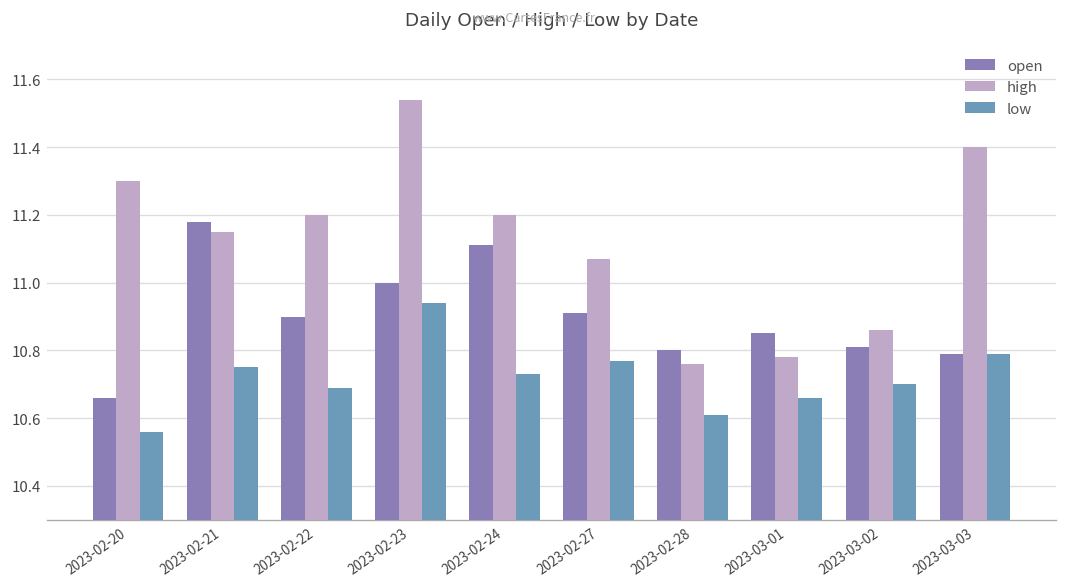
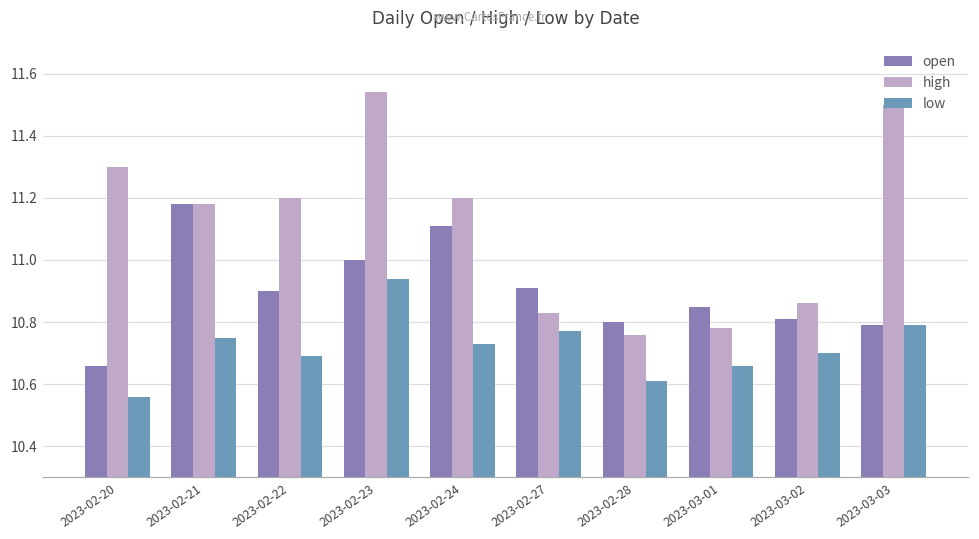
high, 2023-02-21: 11.15 -> 11.18
high, 2023-02-27: 11.07 -> 10.83
high, 2023-03-03: 11.4 -> 11.5
